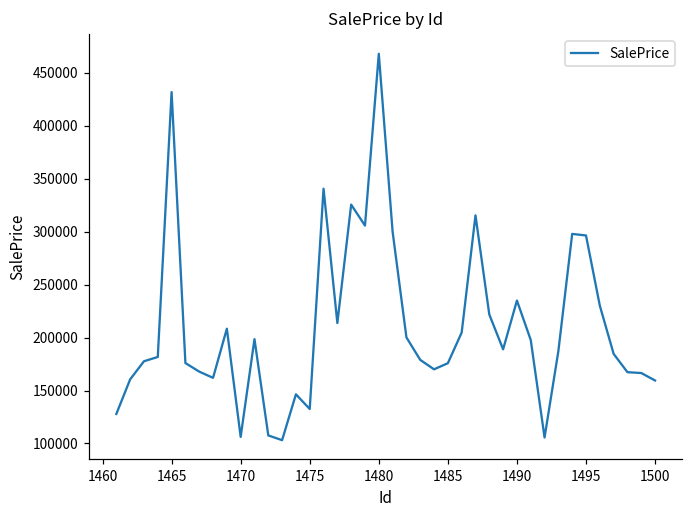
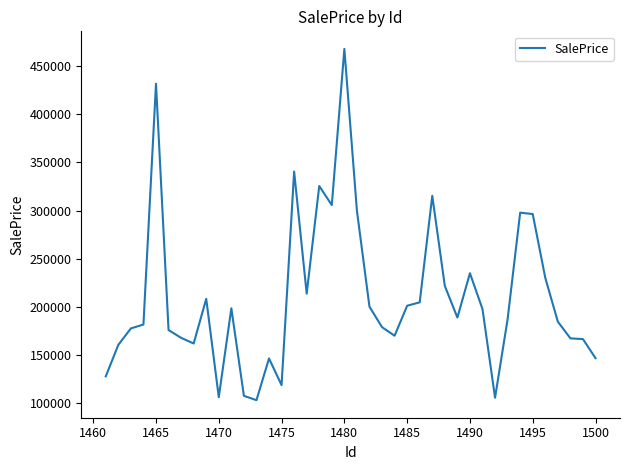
1475: 130000 -> 120000
1485: 180000 -> 200000
1500: 160000 -> 150000
